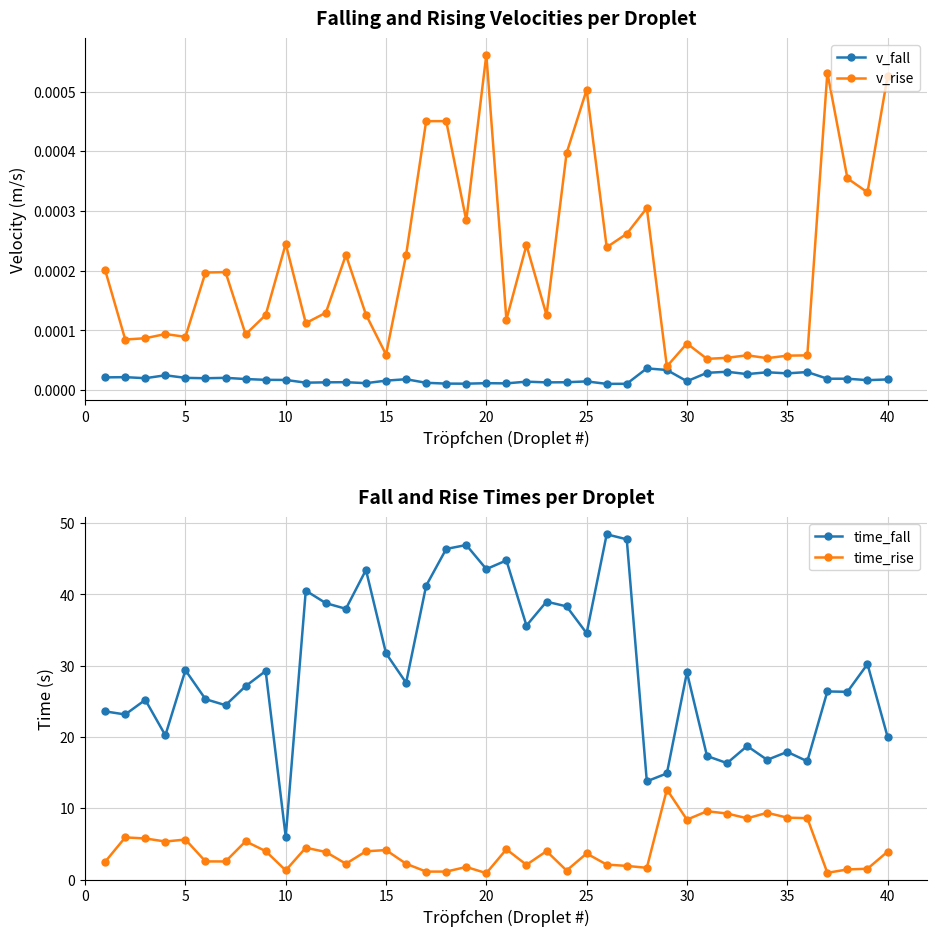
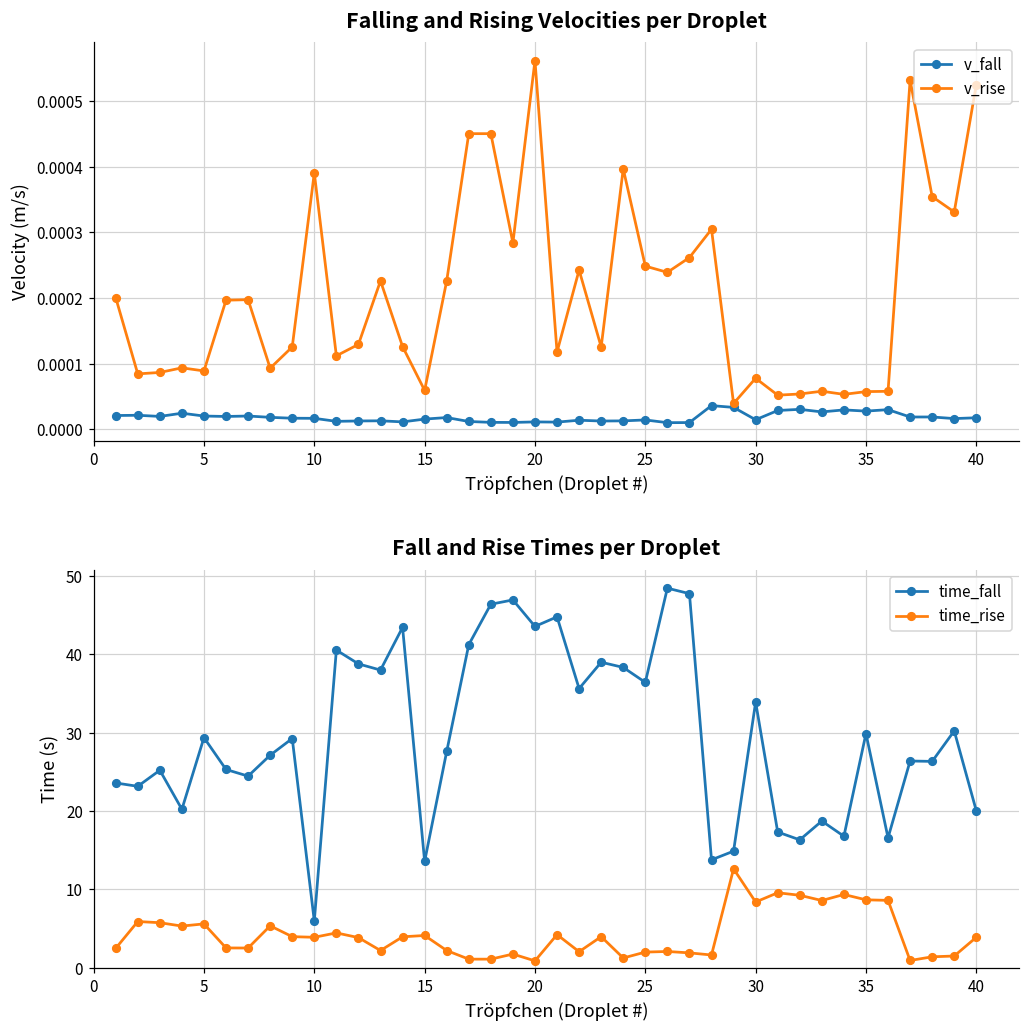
Falling and Rising Velocities per Droplet, v_rise, 10: 0.00024 -> 0.00039
Falling and Rising Velocities per Droplet, v_rise, 25: 0.00050 -> 0.00025
Fall and Rise Times per Droplet, time_rise, 10: 1 -> 4
Fall and Rise Times per Droplet, time_fall, 15: 32 -> 14
Fall and Rise Times per Droplet, time_fall, 25: 35 -> 36
Fall and Rise Times per Droplet, time_rise, 25: 4 -> 2
Fall and Rise Times per Droplet, time_fall, 30: 29 -> 34
Fall and Rise Times per Droplet, time_fall, 35: 18 -> 30
